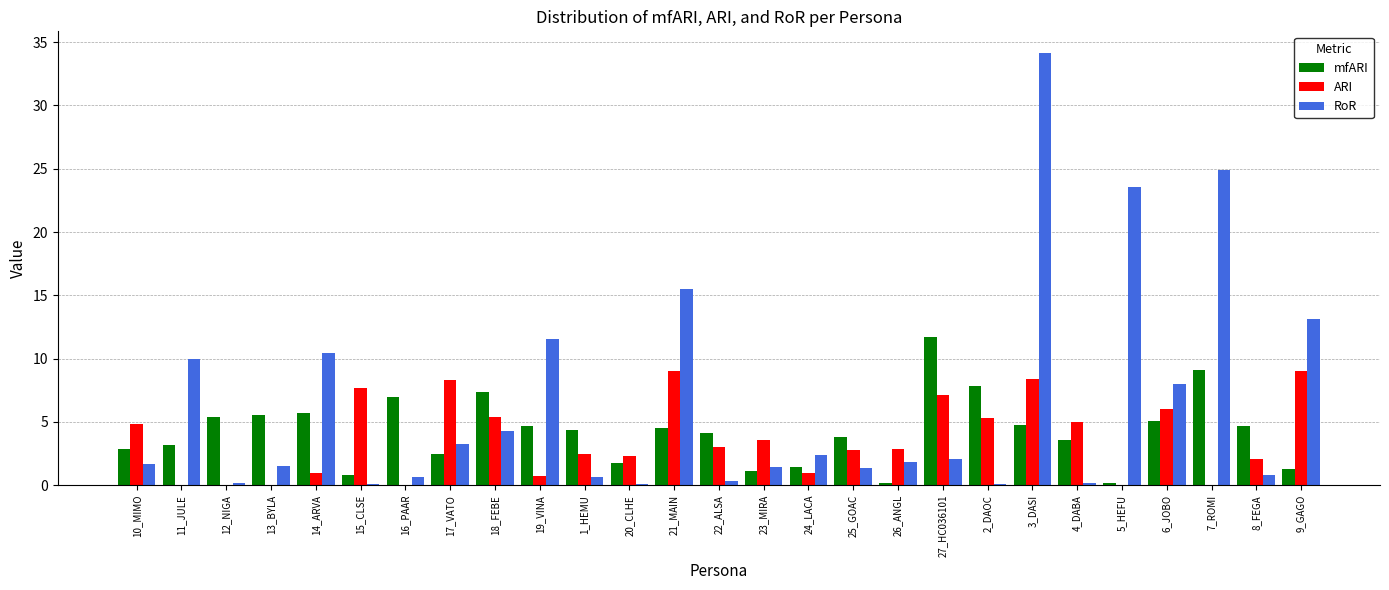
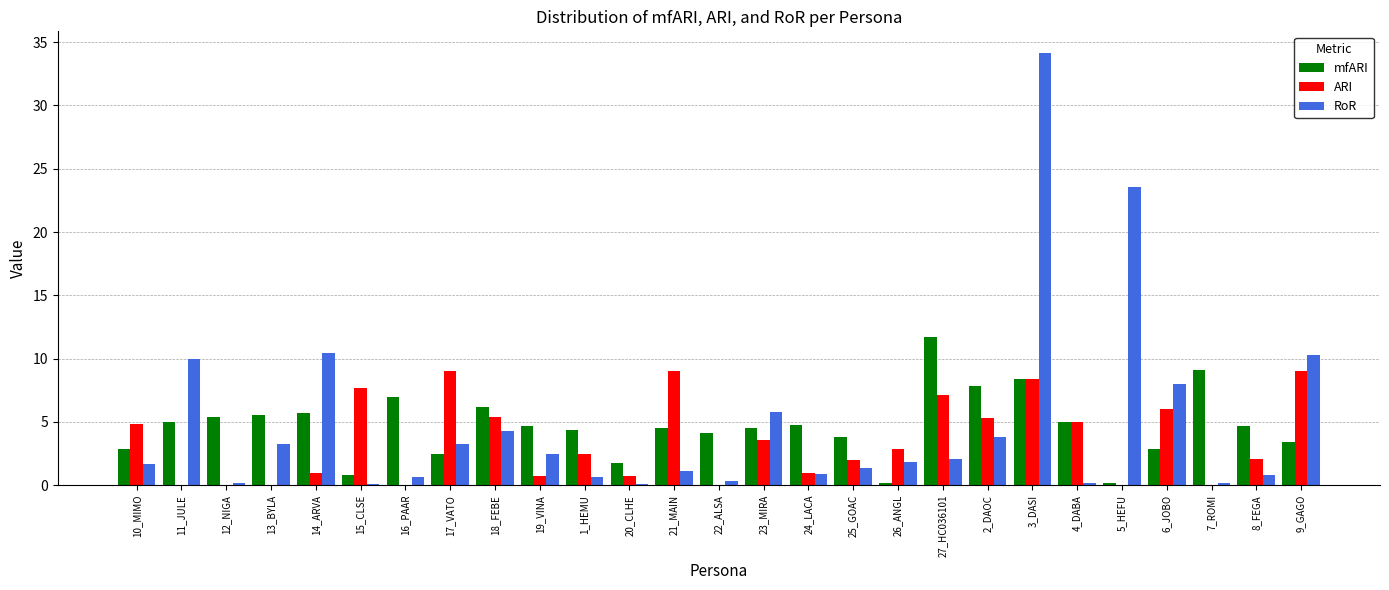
mfARI, 11_JULE: 3.2 -> 5.0
RoR, 13_BYLA: 1.5 -> 3.3
ARI, 17_VATO: 8.3 -> 9.0
mfARI, 18_FEBE: 7.4 -> 6.2
RoR, 19_VINA: 11.5 -> 2.5
ARI, 20_CLHE: 2.3 -> 0.7
RoR, 21_MAIN: 15.5 -> 1.1
ARI, 22_ALSA: 3 -> 0
mfARI, 23_MIRA: 1.2 -> 4.5
RoR, 23_MIRA: 1.4 -> 5.8
mfARI, 24_LACA: 1.4 -> 4.8
RoR, 24_LACA: 2.4 -> 0.9
ARI, 25_GOAC: 2.8 -> 2.0
RoR, 2_DAOC: 0.1 -> 3.8
mfARI, 3_DASI: 4.7 -> 8.4
mfARI, 4_DABA: 3.6 -> 5.0
mfARI, 6_JOBO: 5.1 -> 2.8
RoR, 7_ROMI: 24.9 -> 0.1
mfARI, 9_GAGO: 1.3 -> 3.4
RoR, 9_GAGO: 13.1 -> 10.3
